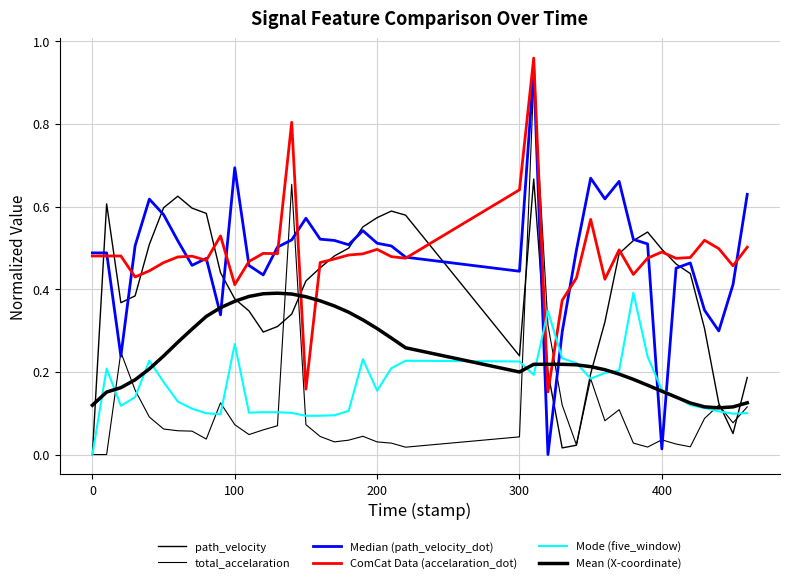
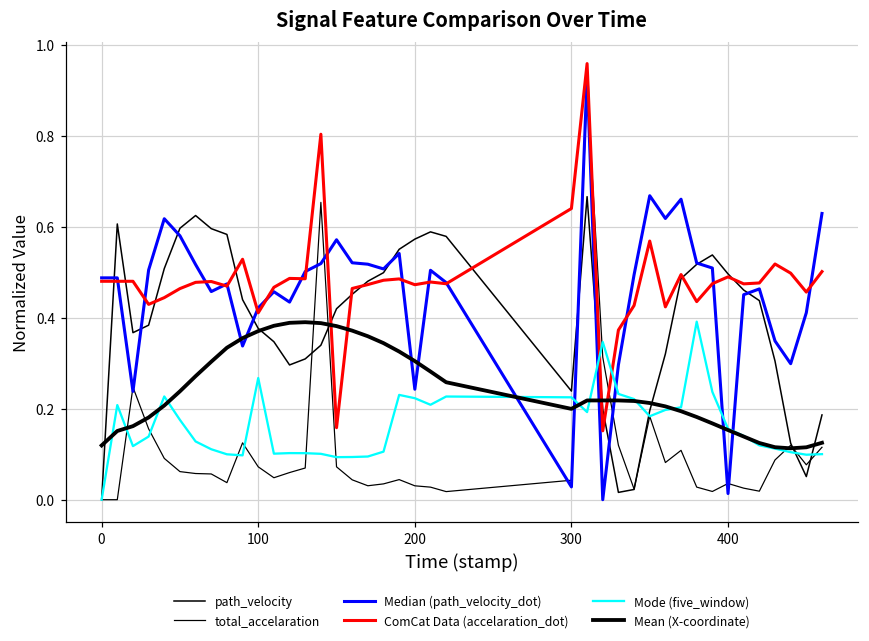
Median (path_velocity_dot), 100: 0.69 -> 0.42
Median (path_velocity_dot), 200: 0.51 -> 0.24
ComCat Data (accelaration_dot), 200: 0.50 -> 0.47
Mode (five_window), 200: 0.15 -> 0.22
Median (path_velocity_dot), 300: 0.44 -> 0.03
